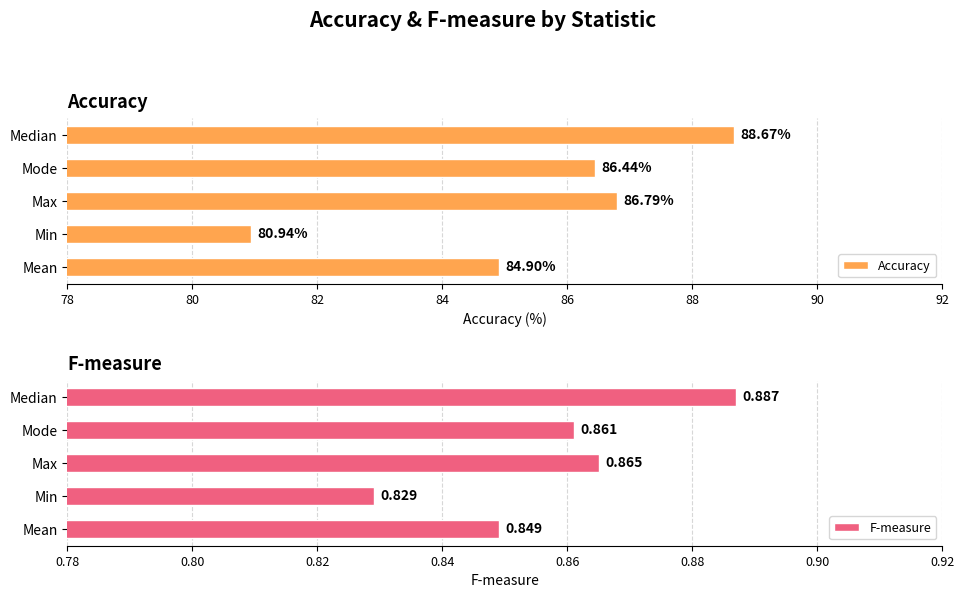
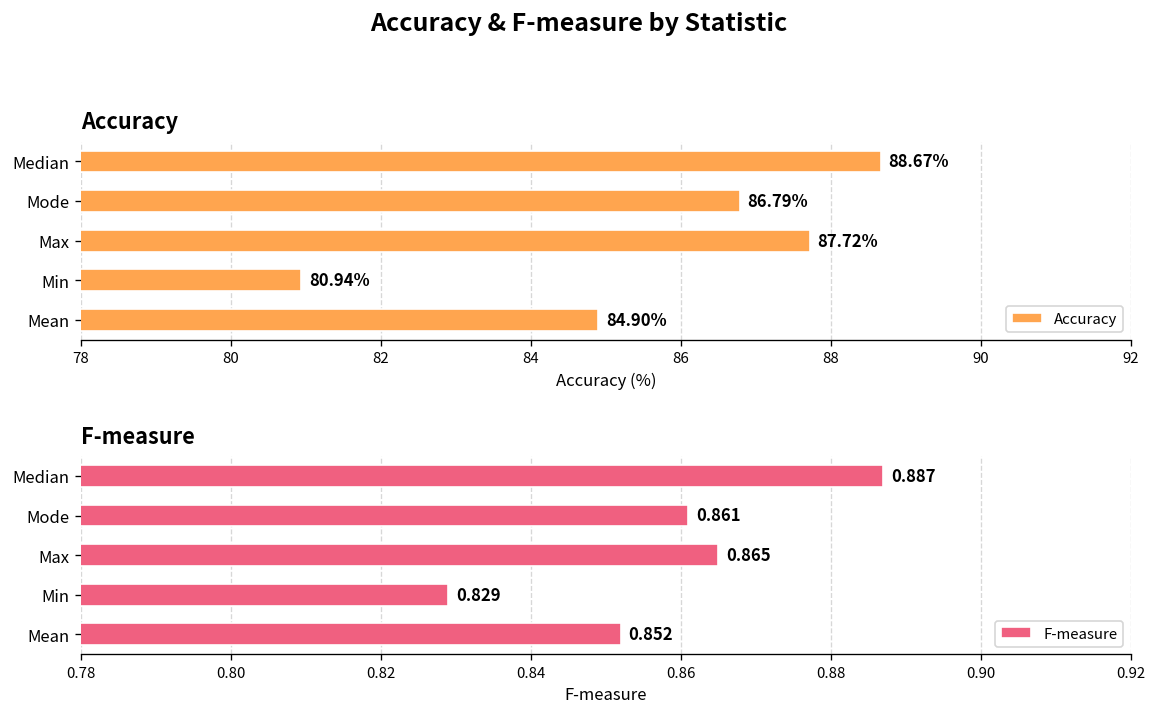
Accuracy, Mode: 86.44% -> 86.79%
Accuracy, Max: 86.79% -> 87.72%
F-measure, Mean: 0.849 -> 0.852
